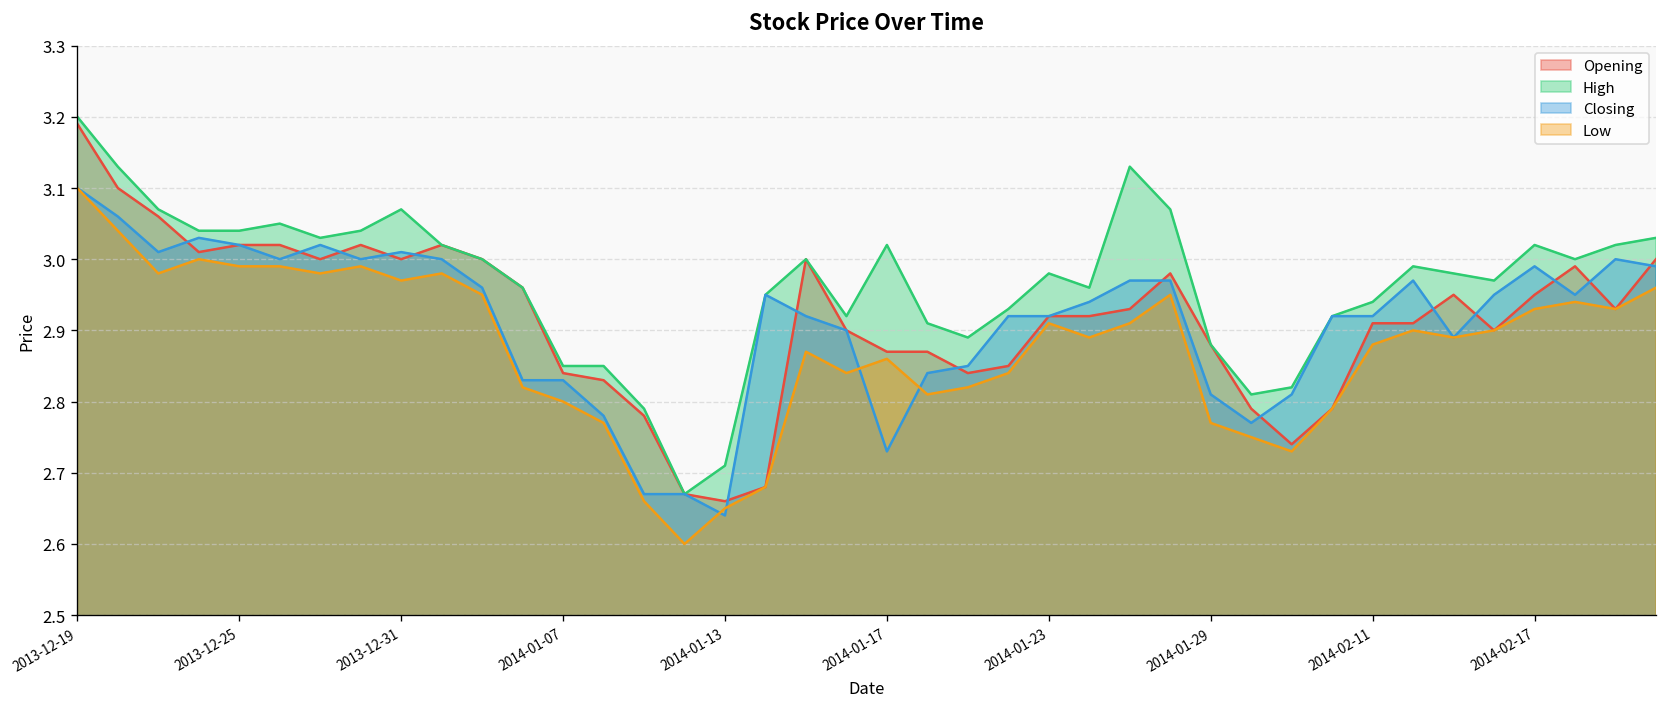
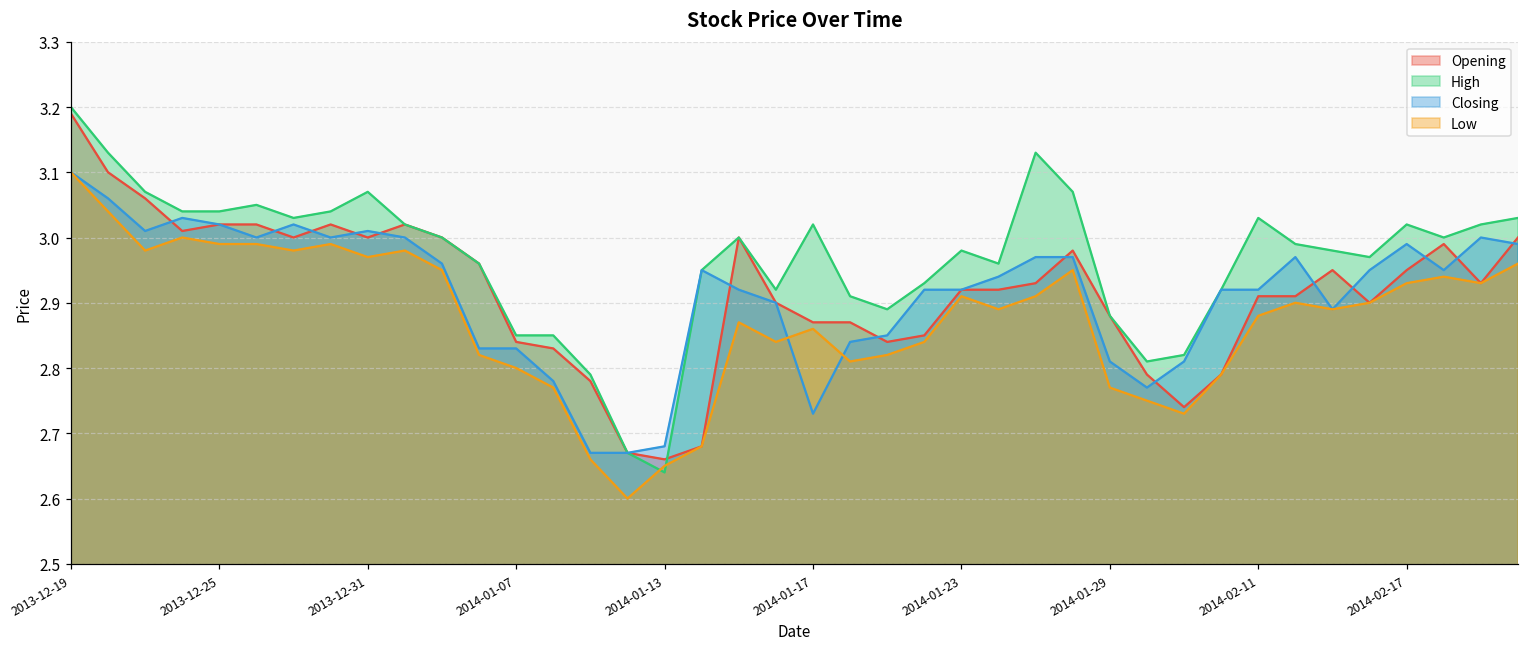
High, 2014-01-13: 2.71 -> 2.64
Closing, 2014-01-13: 2.64 -> 2.68
High, 2014-02-11: 2.94 -> 3.03
